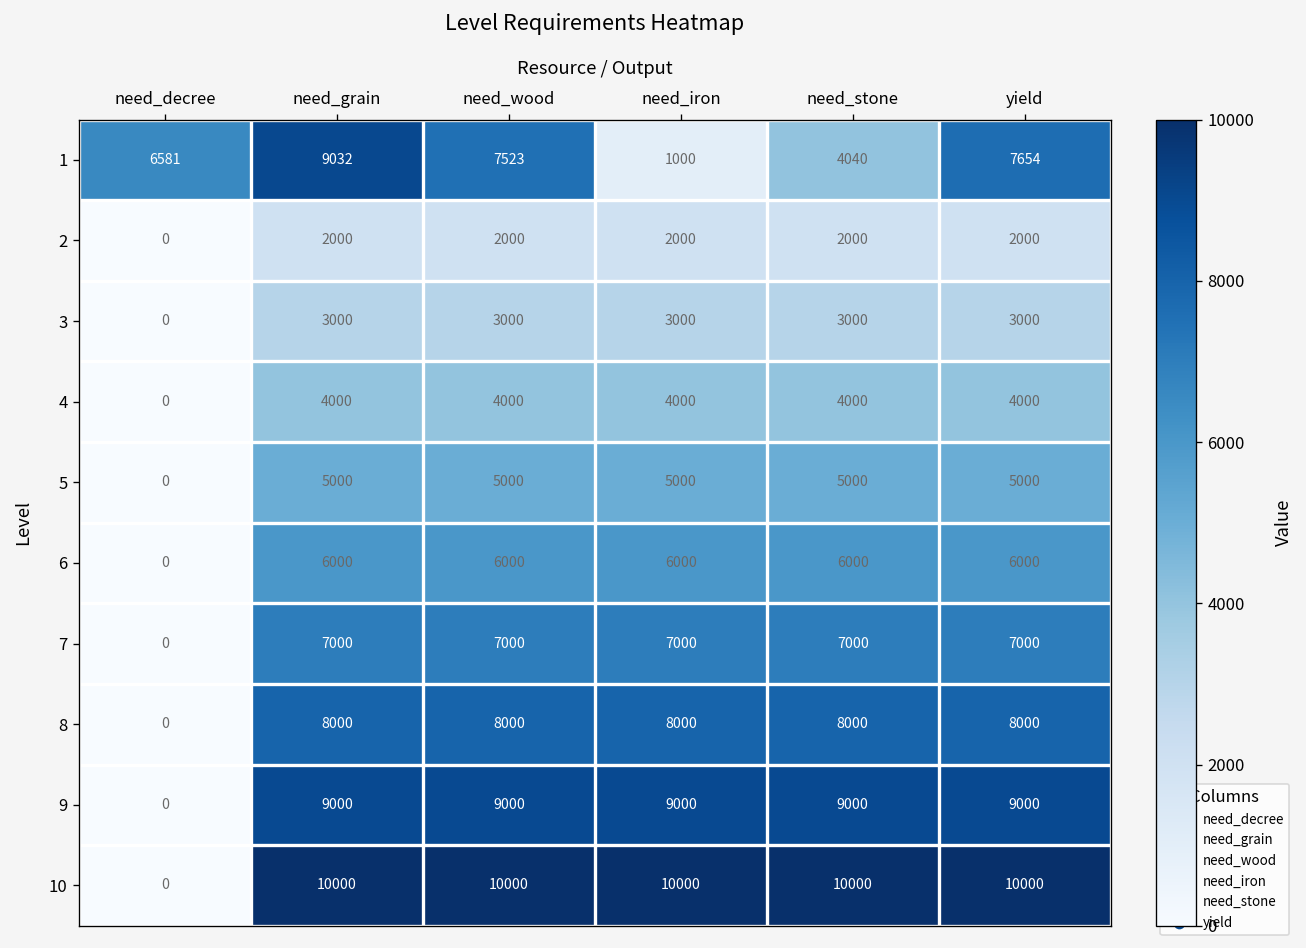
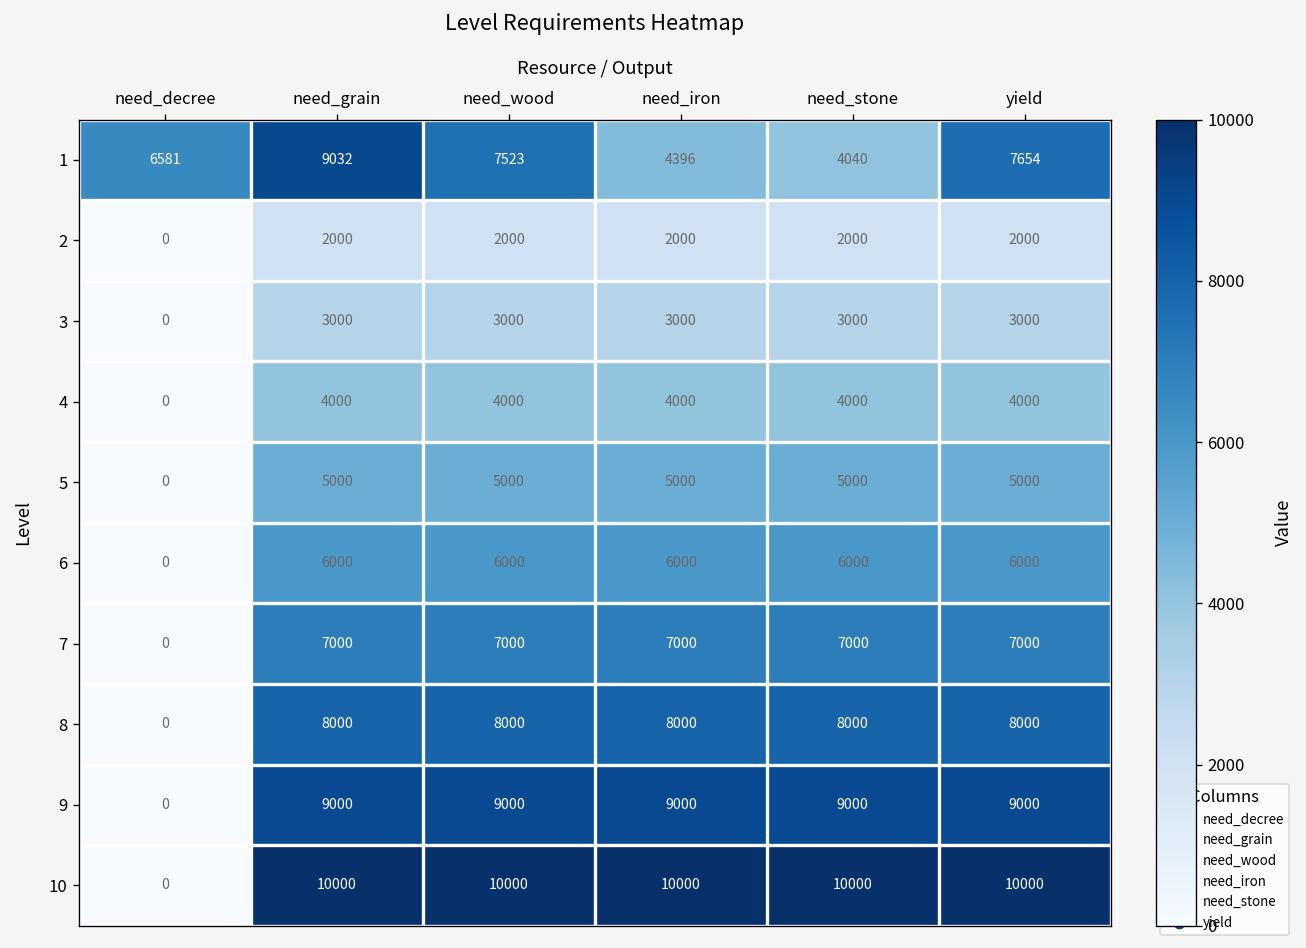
1, need_iron: 1000 -> 4396
